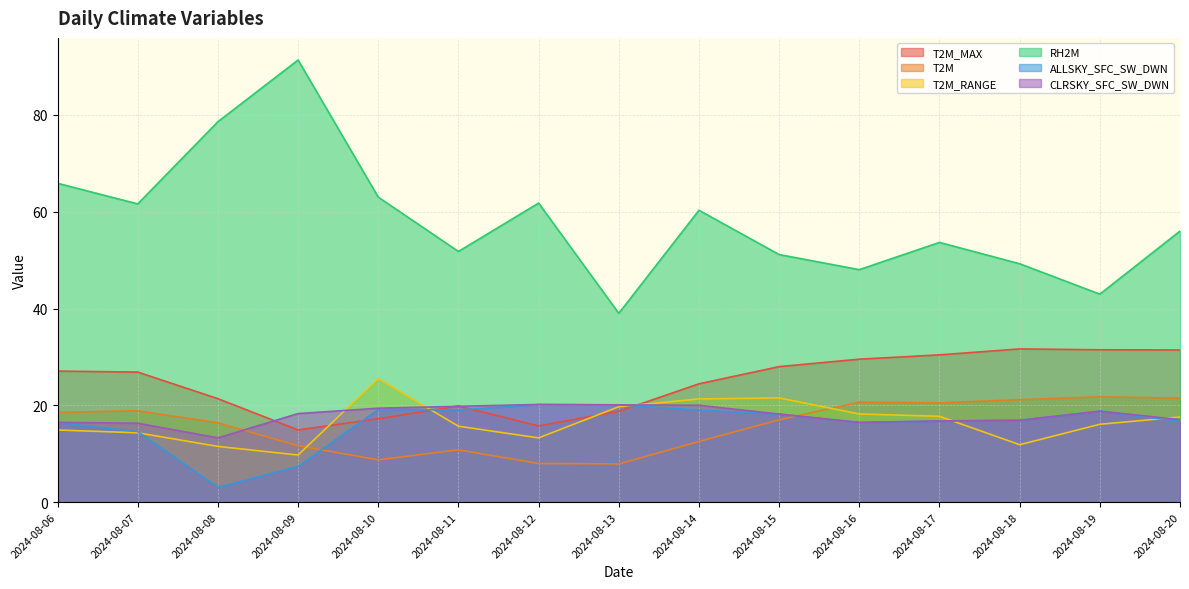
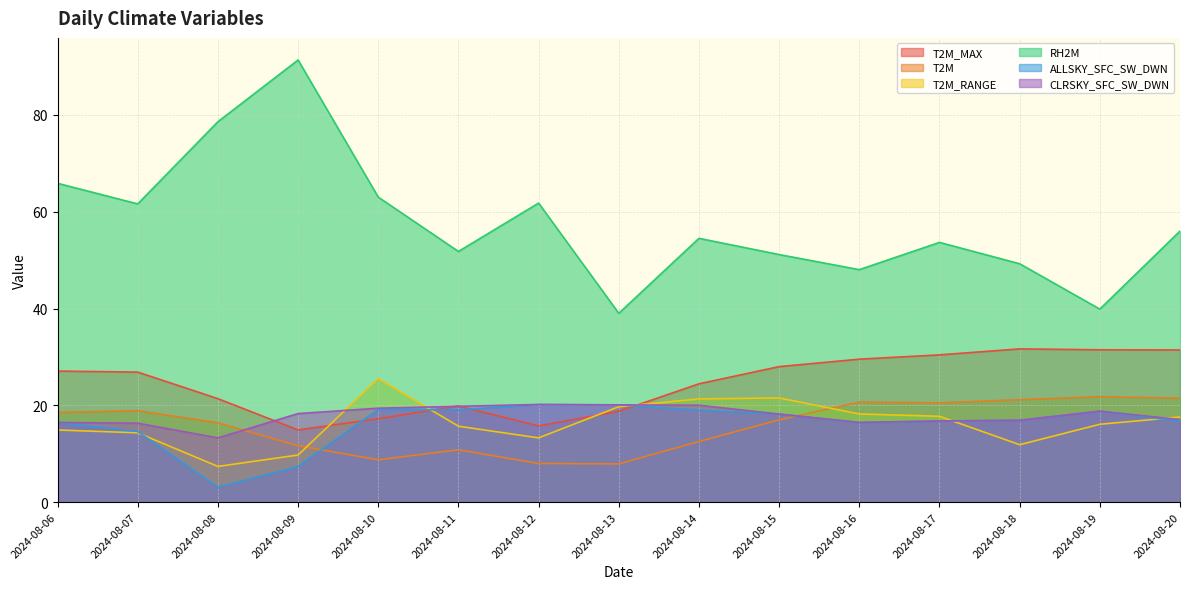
T2M_RANGE, 2024-08-08: 12 -> 7
RH2M, 2024-08-14: 60 -> 55
RH2M, 2024-08-19: 43 -> 40
